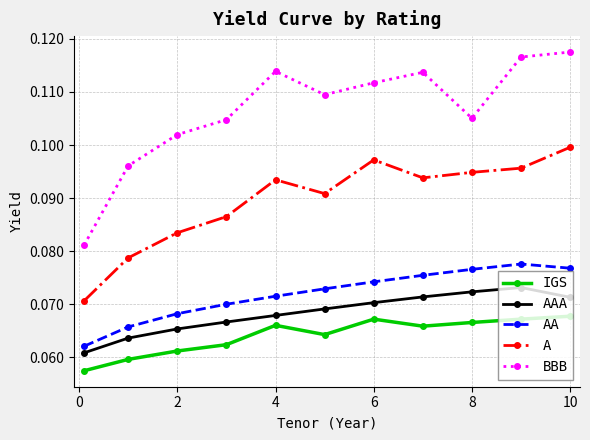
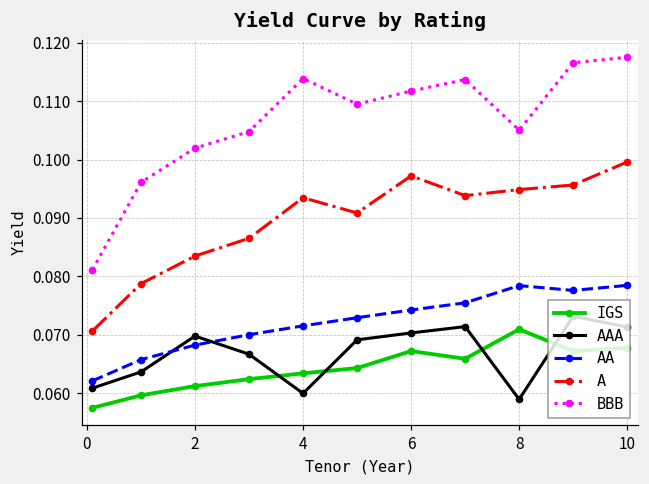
AAA, 2: 0.065 -> 0.070
IGS, 4: 0.066 -> 0.063
AAA, 4: 0.068 -> 0.060
IGS, 8: 0.067 -> 0.071
AAA, 8: 0.072 -> 0.059
AA, 8: 0.077 -> 0.078
AA, 10: 0.077 -> 0.078
